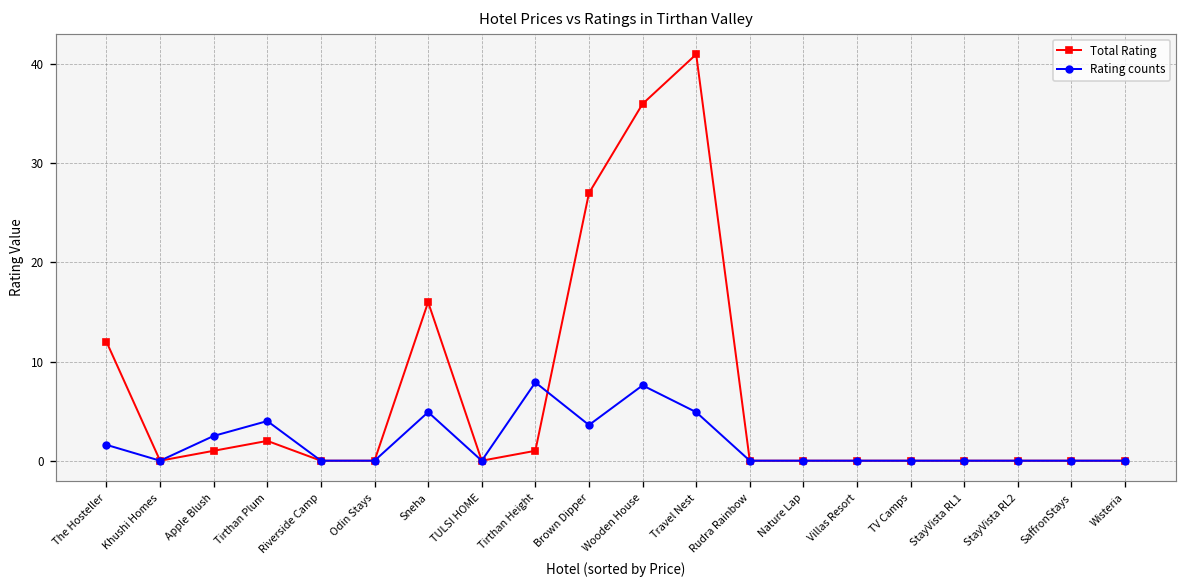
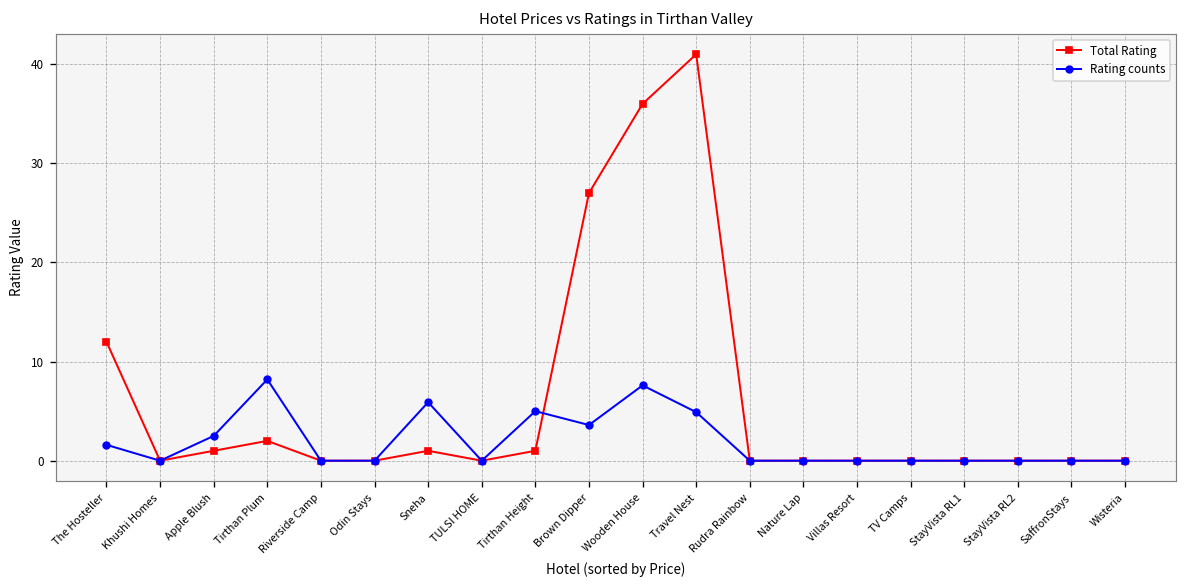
Rating counts, Tirthan Plum: 4 -> 8
Total Rating, Sneha: 16 -> 1
Rating counts, Sneha: 5 -> 6
Rating counts, Tirthan Height: 8 -> 5
